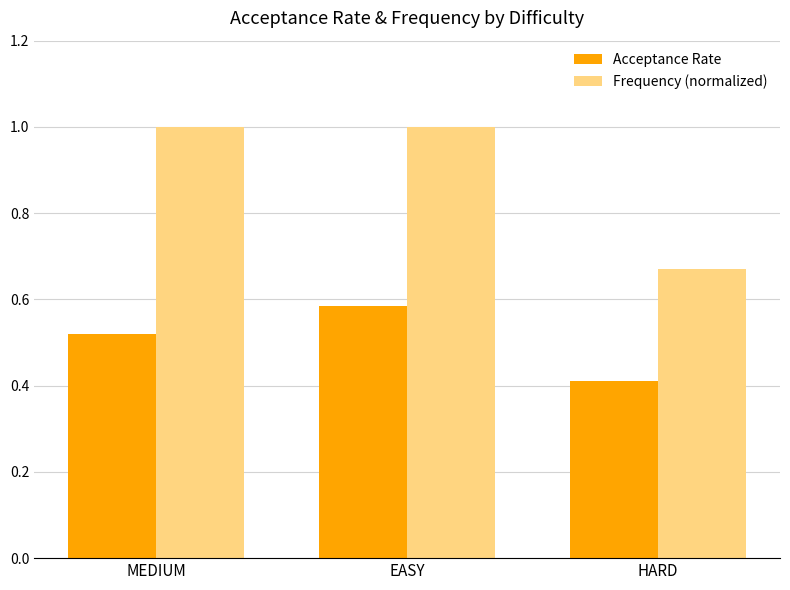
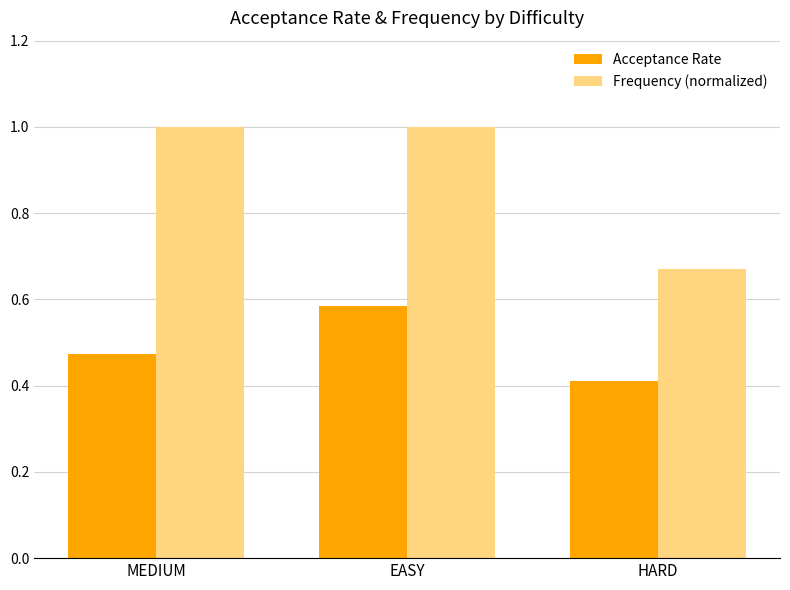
Acceptance Rate, MEDIUM: 0.52 -> 0.47
